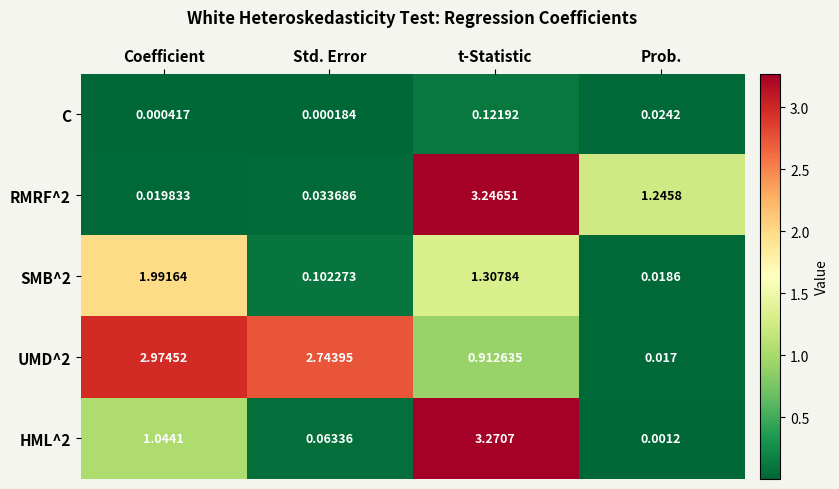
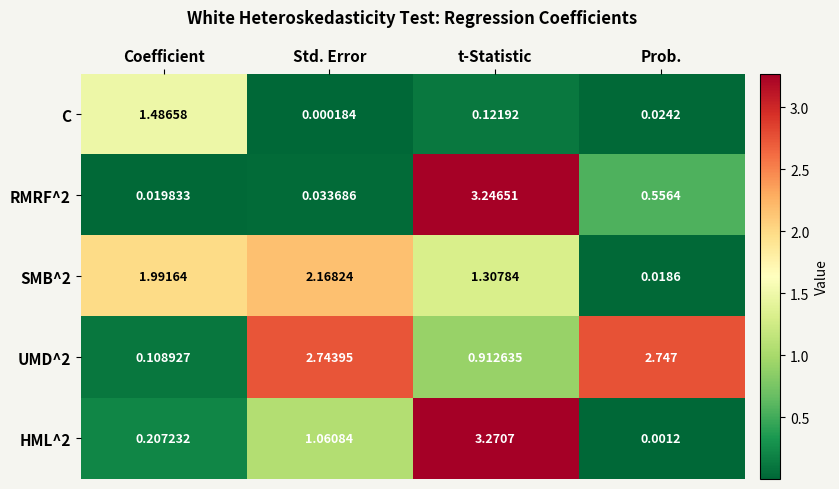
C, Coefficient: 0.000417 -> 1.48658
RMRF^2, Prob.: 1.2458 -> 0.5564
SMB^2, Std. Error: 0.102273 -> 2.16824
UMD^2, Coefficient: 2.97452 -> 0.108927
UMD^2, Prob.: 0.017 -> 2.747
HML^2, Coefficient: 1.0441 -> 0.207232
HML^2, Std. Error: 0.06336 -> 1.06084
